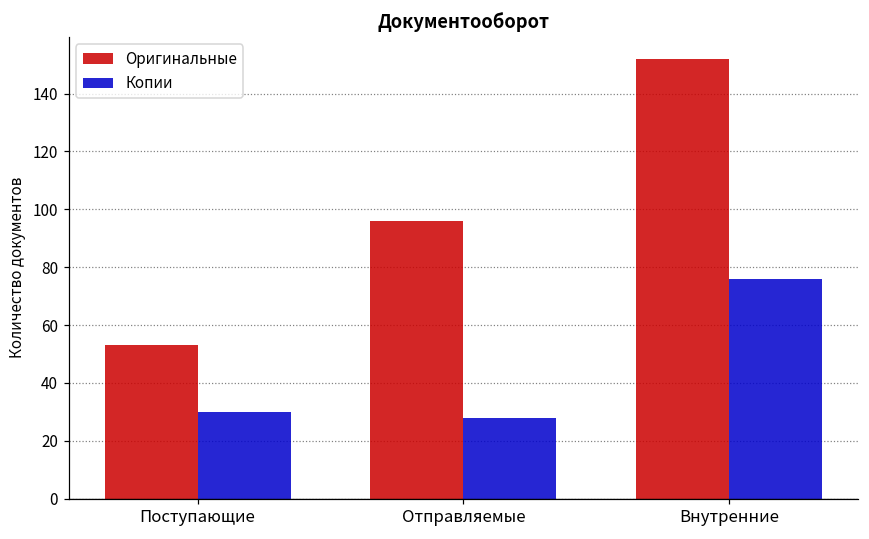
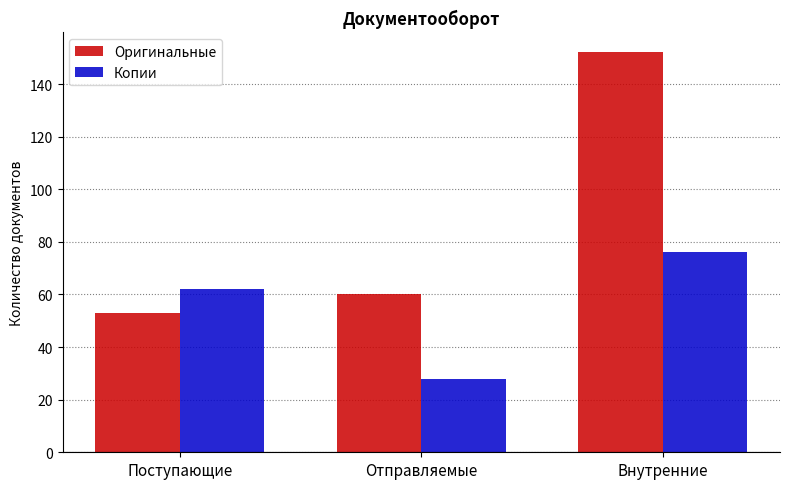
Копии, Поступающие: 30 -> 62
Оригинальные, Отправляемые: 96 -> 60
